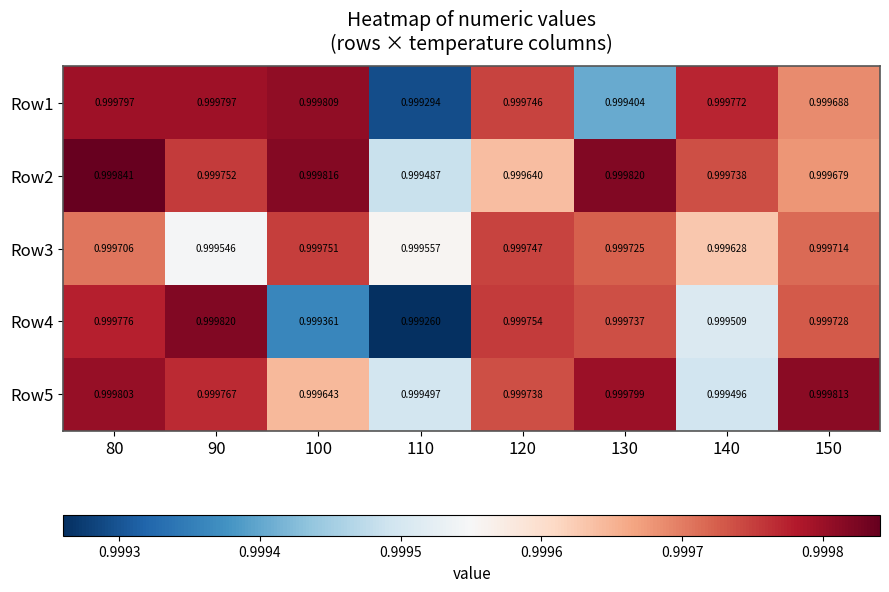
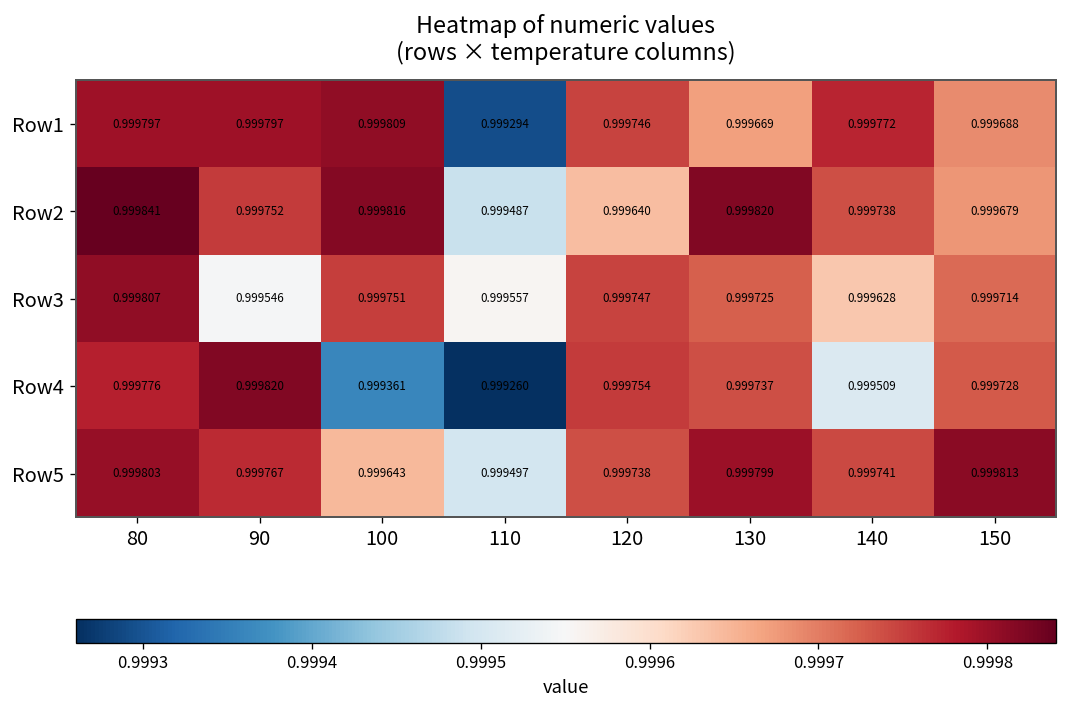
Row1, 130: 0.999404 -> 0.999669
Row3, 80: 0.999706 -> 0.999807
Row5, 140: 0.999496 -> 0.999741
